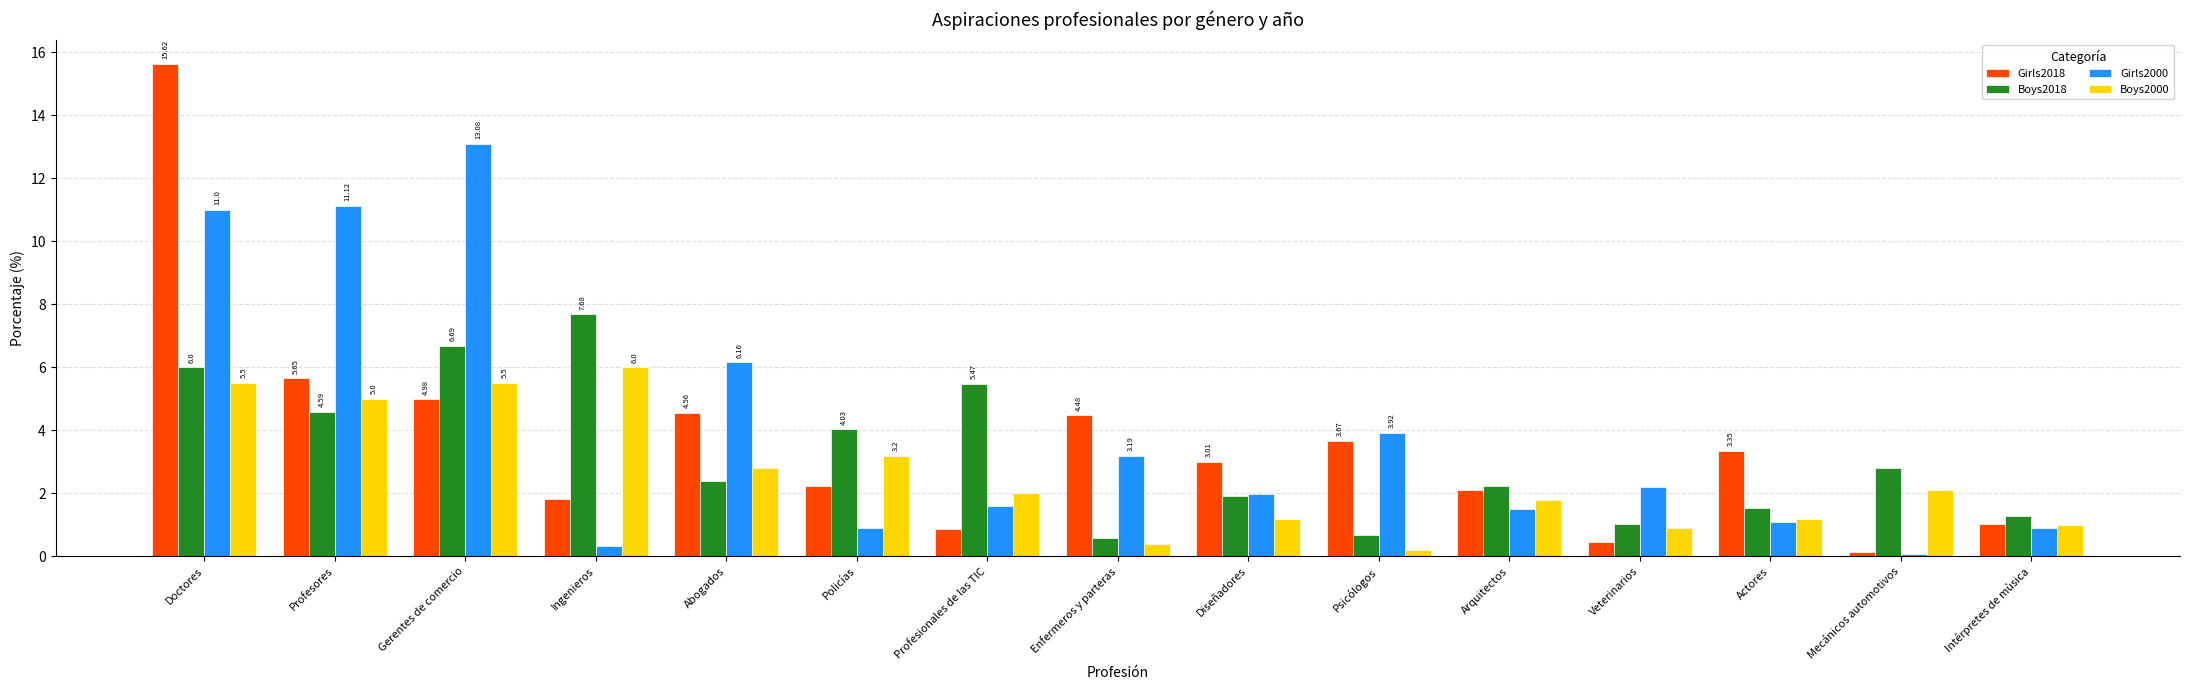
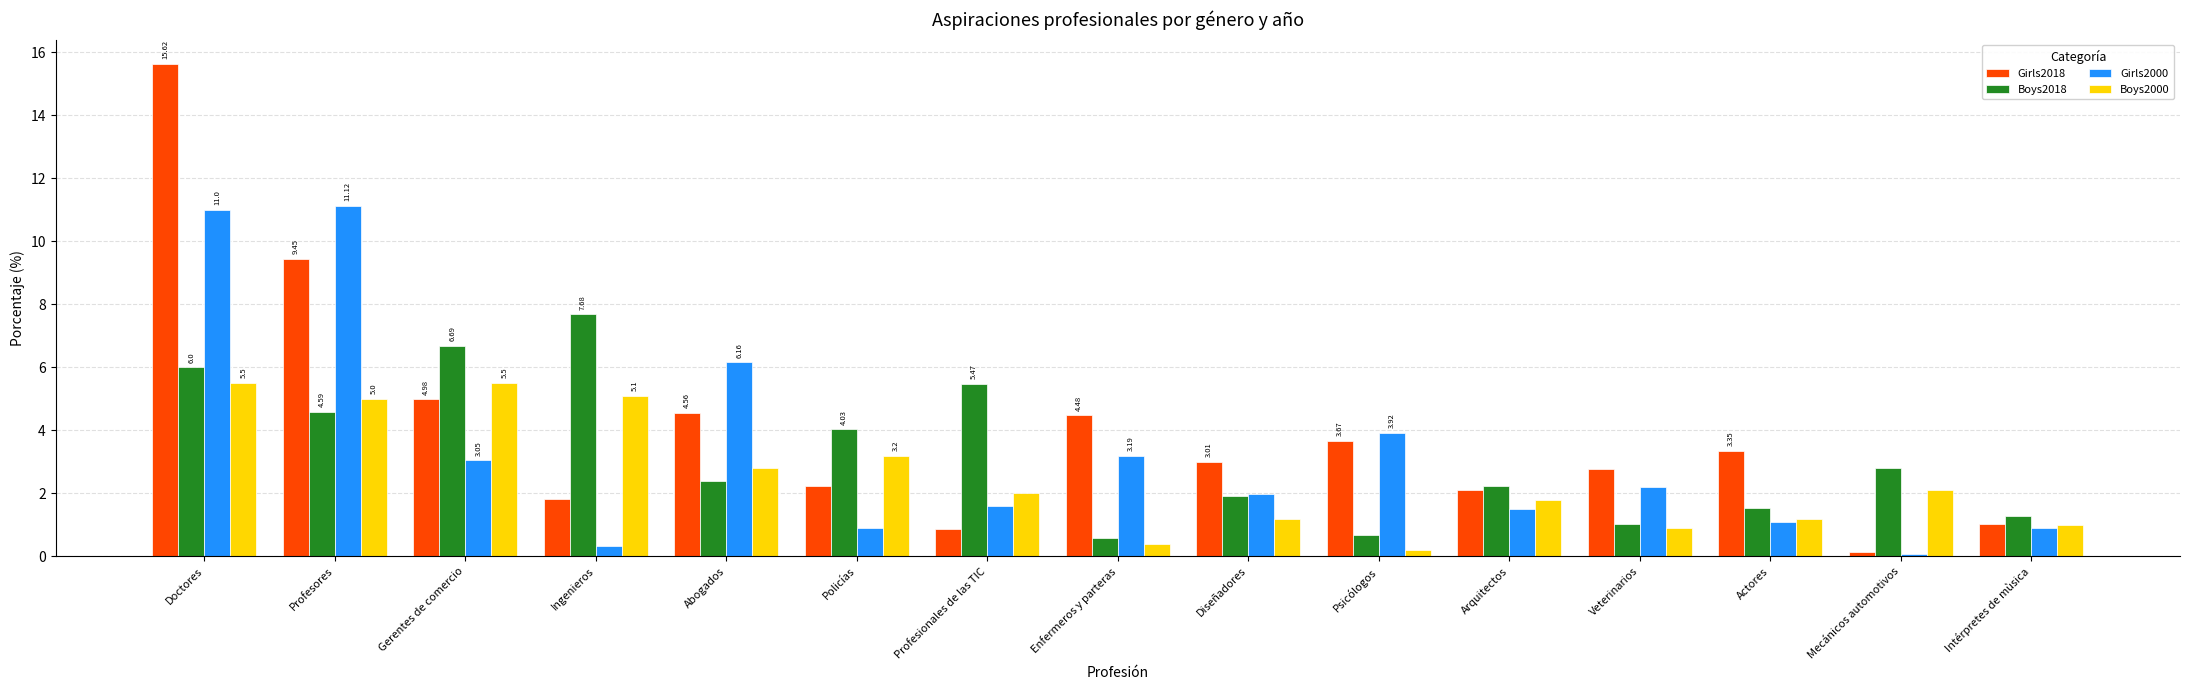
Girls2018, Profesores: 5.65 -> 9.45
Girls2000, Gerentes de comercio: 13.08 -> 3.05
Boys2000, Ingenieros: 6.0 -> 5.1
Girls2018, Veterinarios: 0.5 -> 2.8
